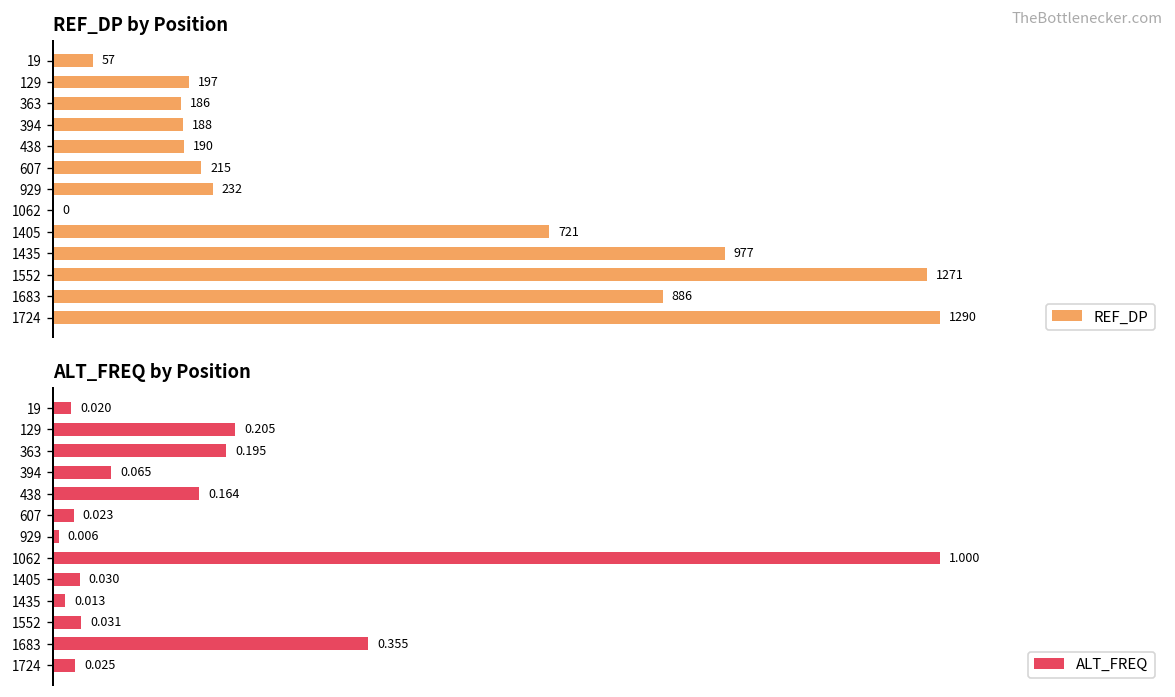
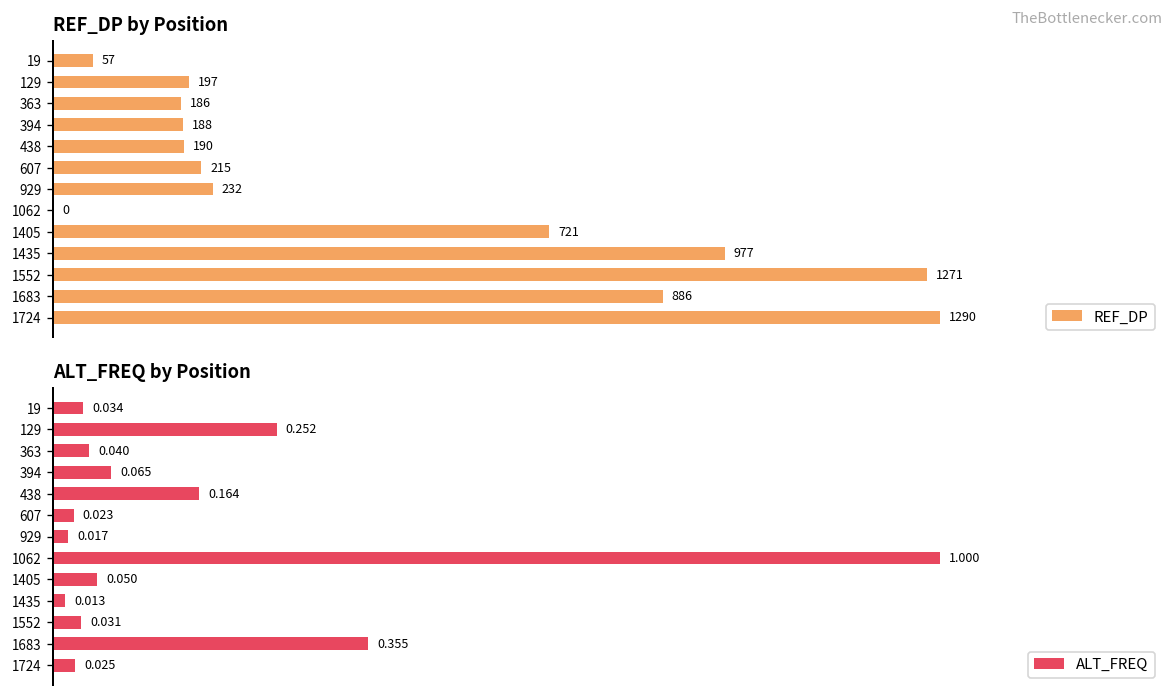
ALT_FREQ by Position, 19: 0.020 -> 0.034
ALT_FREQ by Position, 129: 0.205 -> 0.252
ALT_FREQ by Position, 363: 0.195 -> 0.040
ALT_FREQ by Position, 929: 0.006 -> 0.017
ALT_FREQ by Position, 1405: 0.030 -> 0.050
